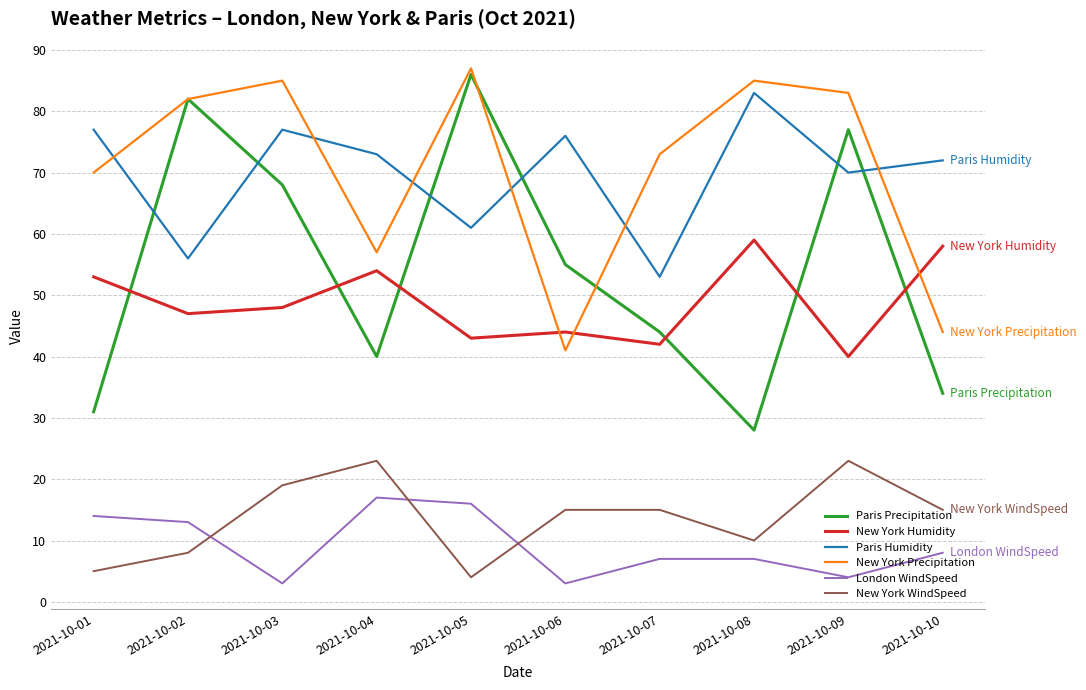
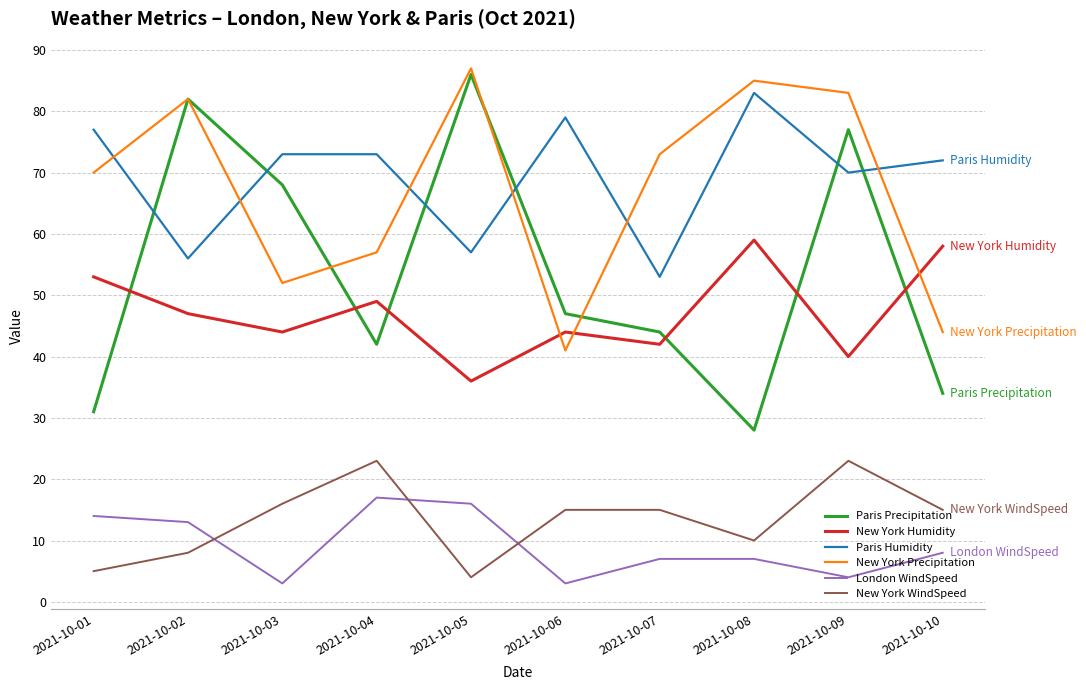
New York Humidity, 2021-10-03: 48 -> 44
Paris Humidity, 2021-10-03: 77 -> 73
New York Precipitation, 2021-10-03: 85 -> 52
New York WindSpeed, 2021-10-03: 19 -> 16
Paris Precipitation, 2021-10-04: 40 -> 42
New York Humidity, 2021-10-04: 54 -> 49
New York Humidity, 2021-10-05: 43 -> 36
Paris Humidity, 2021-10-05: 61 -> 57
Paris Precipitation, 2021-10-06: 55 -> 47
Paris Humidity, 2021-10-06: 76 -> 79
